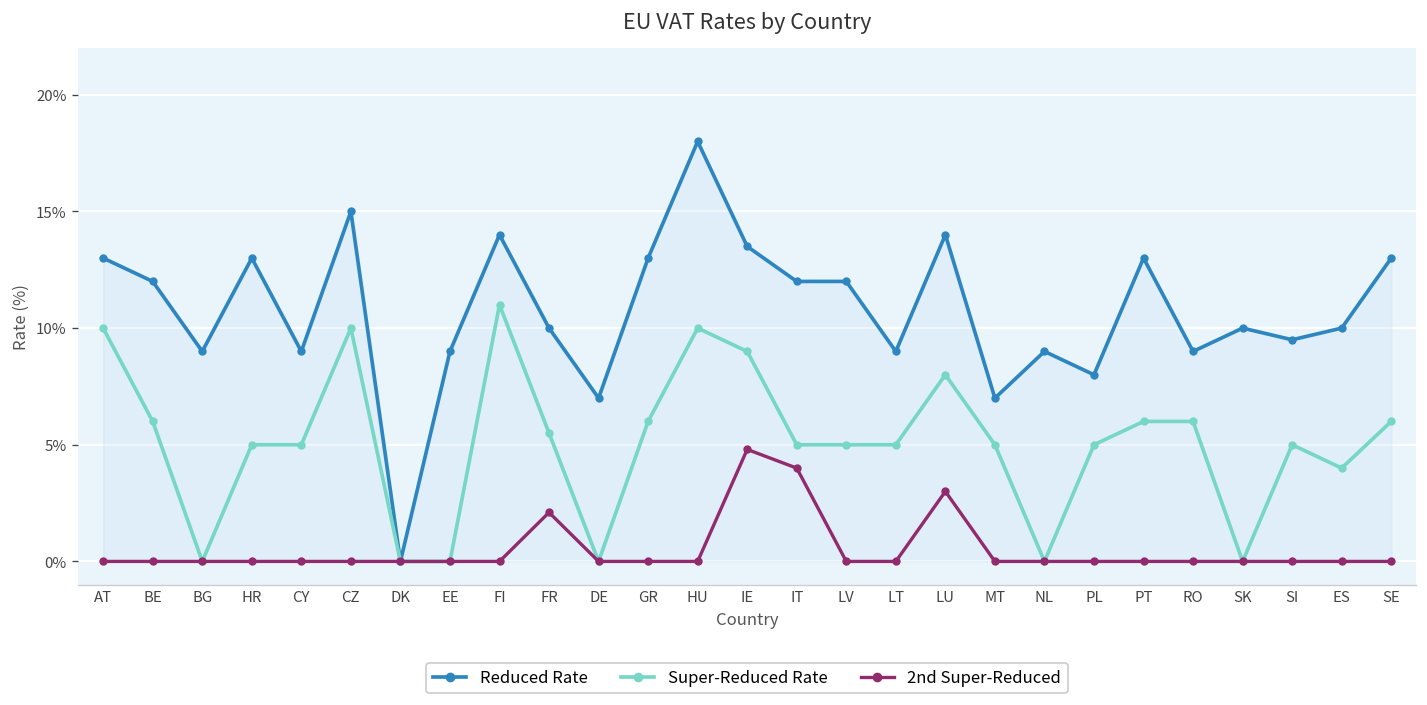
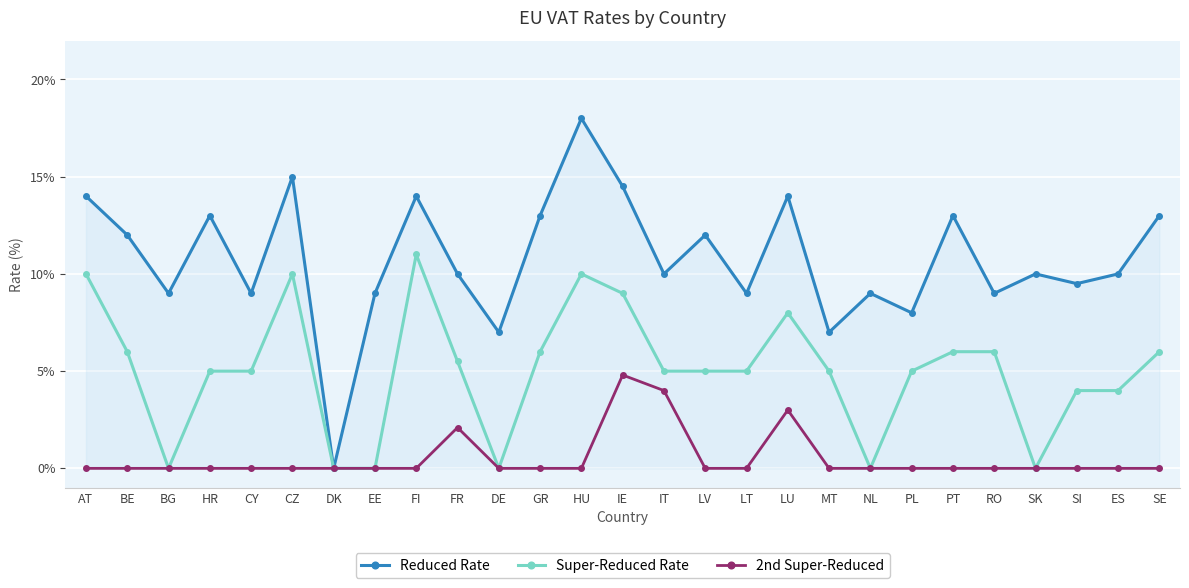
Reduced Rate, AT: 13% -> 14%
Reduced Rate, IE: 13.5% -> 14.5%
Reduced Rate, IT: 12% -> 10%
Super-Reduced Rate, SI: 5% -> 4%
